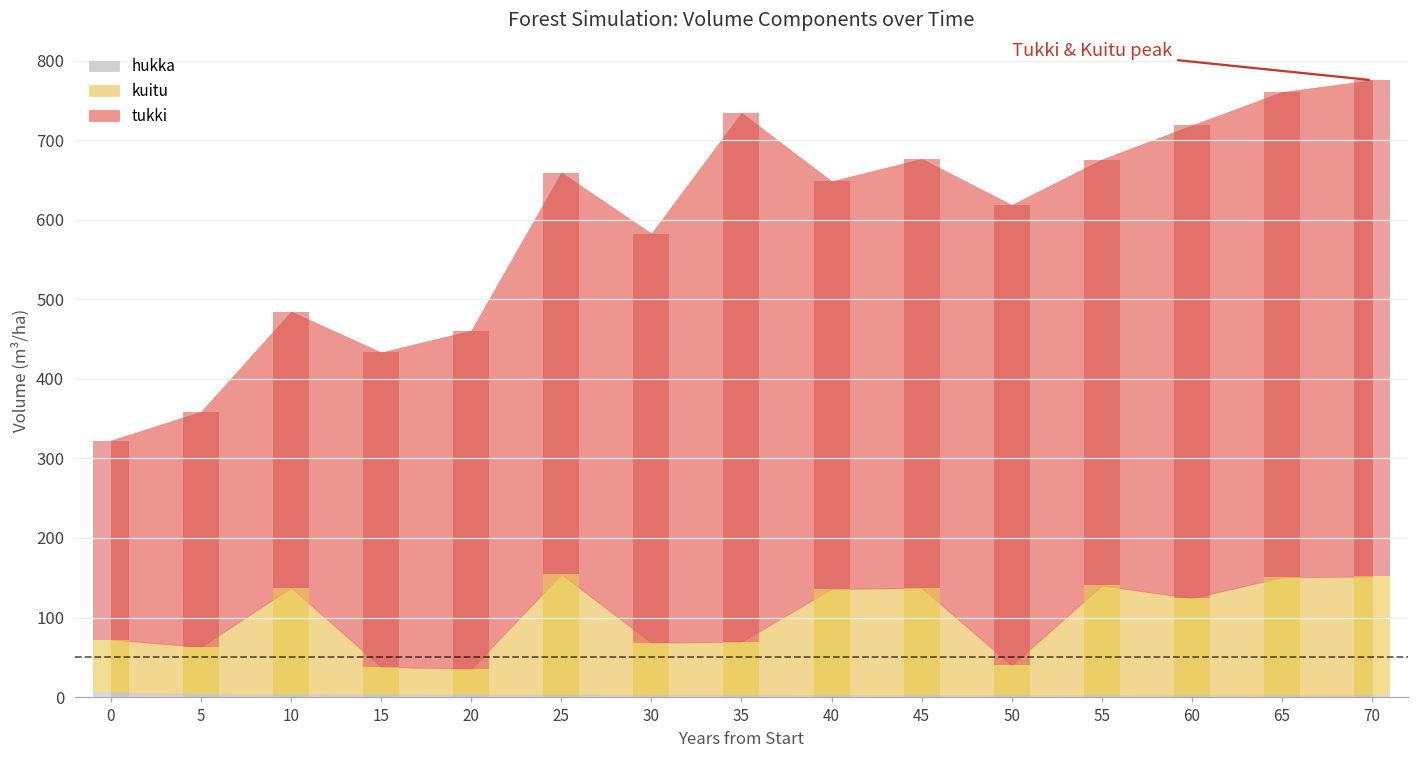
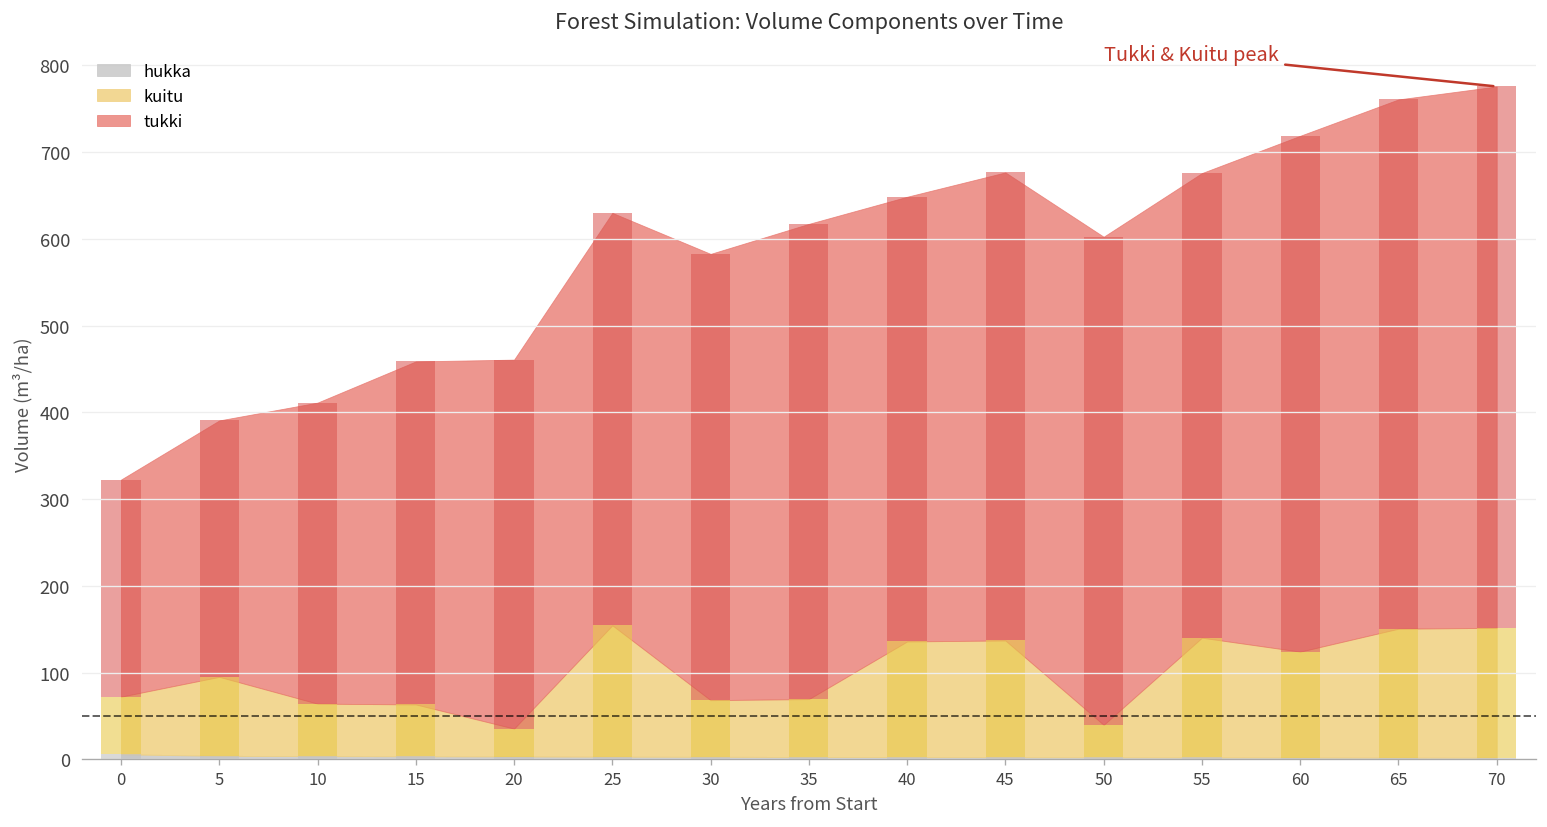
kuitu, 5: 60 -> 90
kuitu, 10: 130 -> 60
kuitu, 15: 30 -> 60
tukki, 25: 500 -> 480
tukki, 35: 660 -> 550
tukki, 50: 580 -> 560
